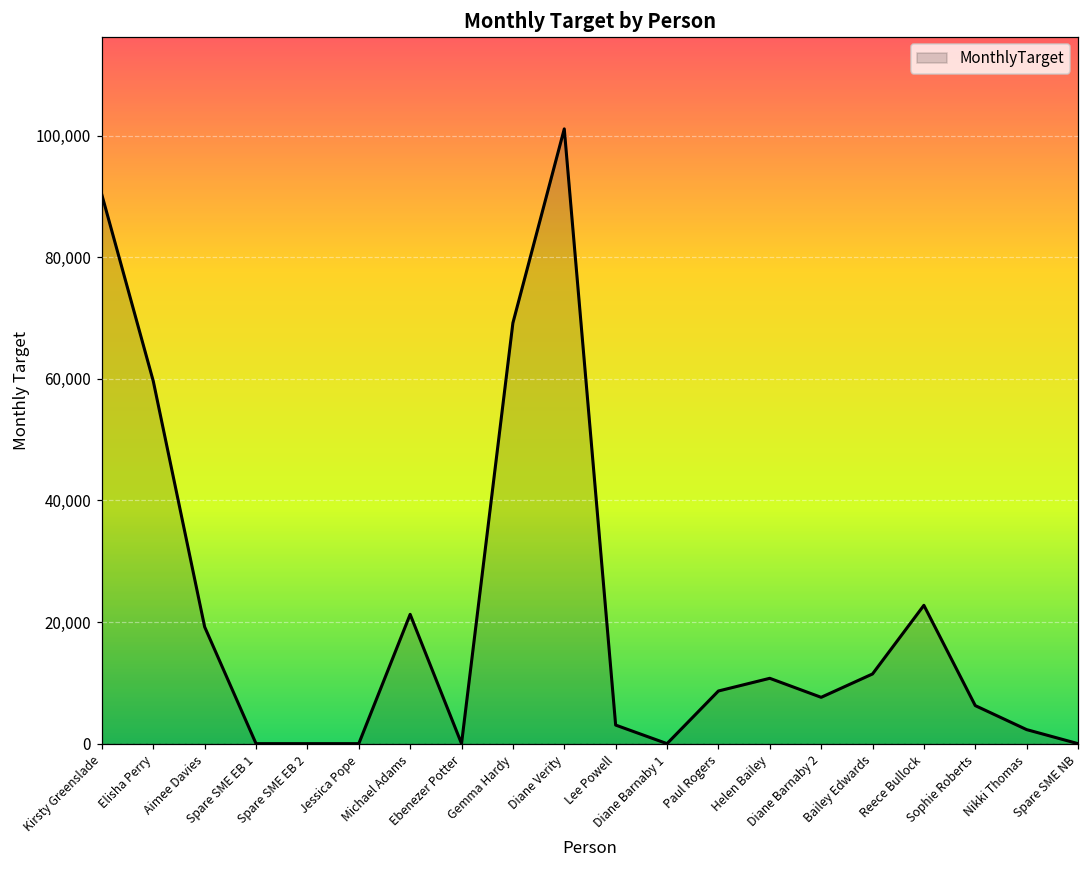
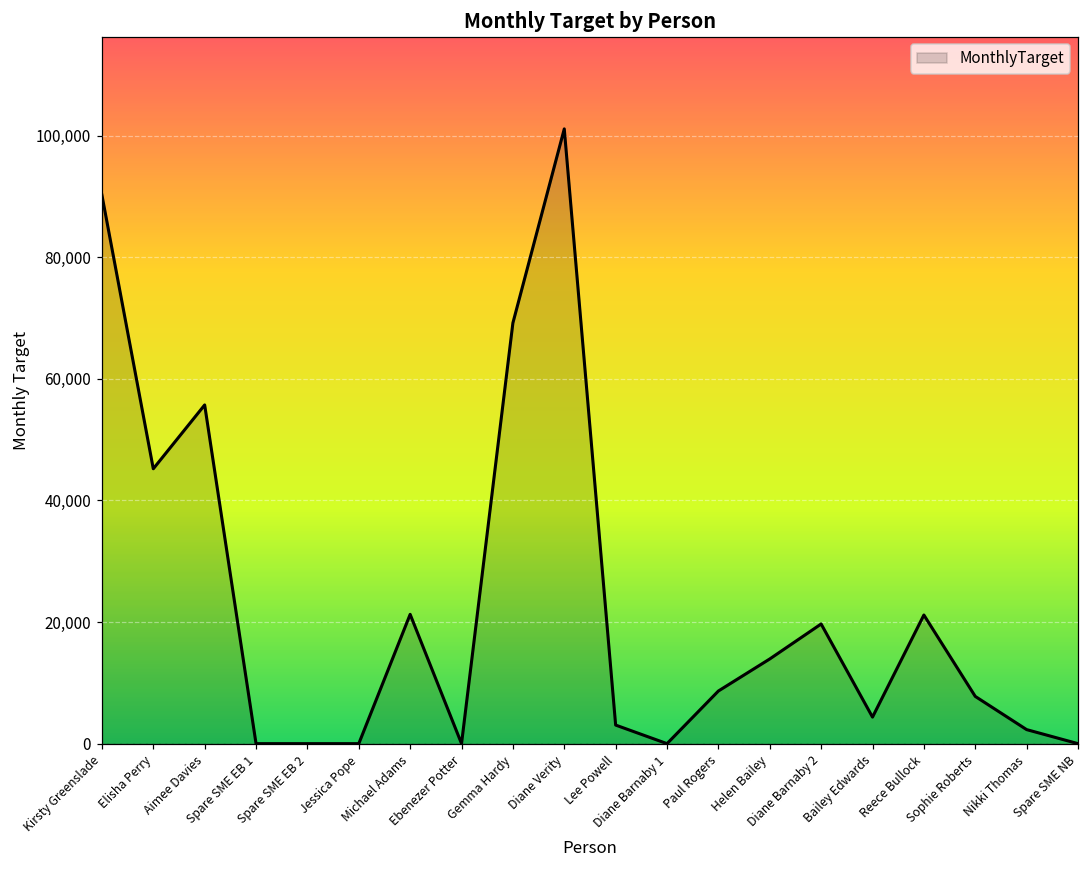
Elisha Perry: 60,000 -> 45,000
Aimee Davies: 19,000 -> 56,000
Helen Bailey: 11,000 -> 14,000
Diane Barnaby 2: 8,000 -> 20,000
Bailey Edwards: 11,000 -> 4,000
Reece Bullock: 23,000 -> 21,000
Sophie Roberts: 6,000 -> 8,000
